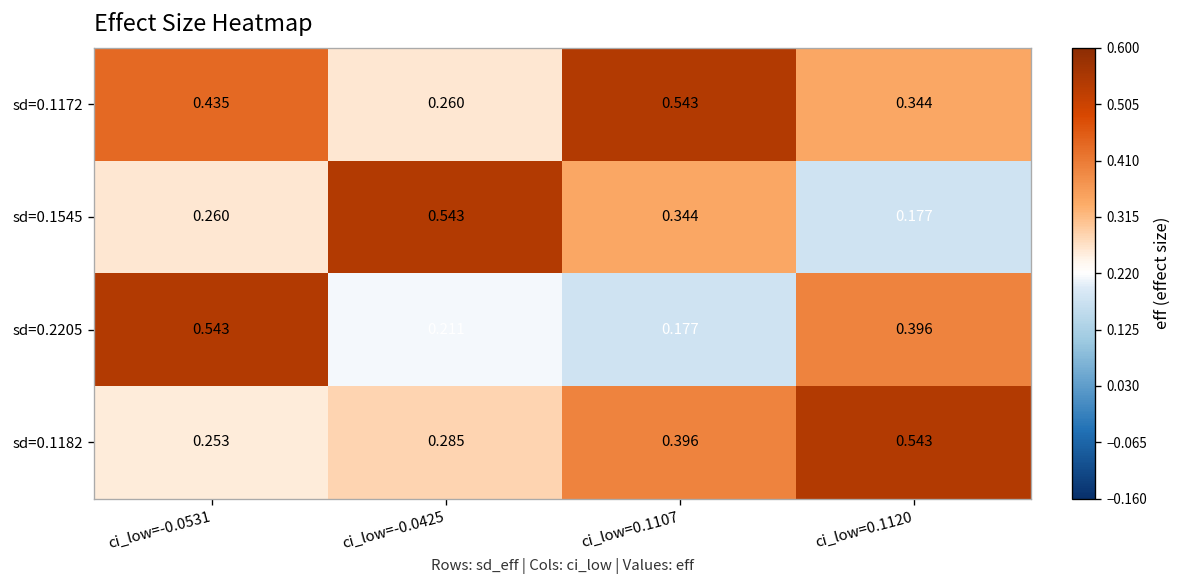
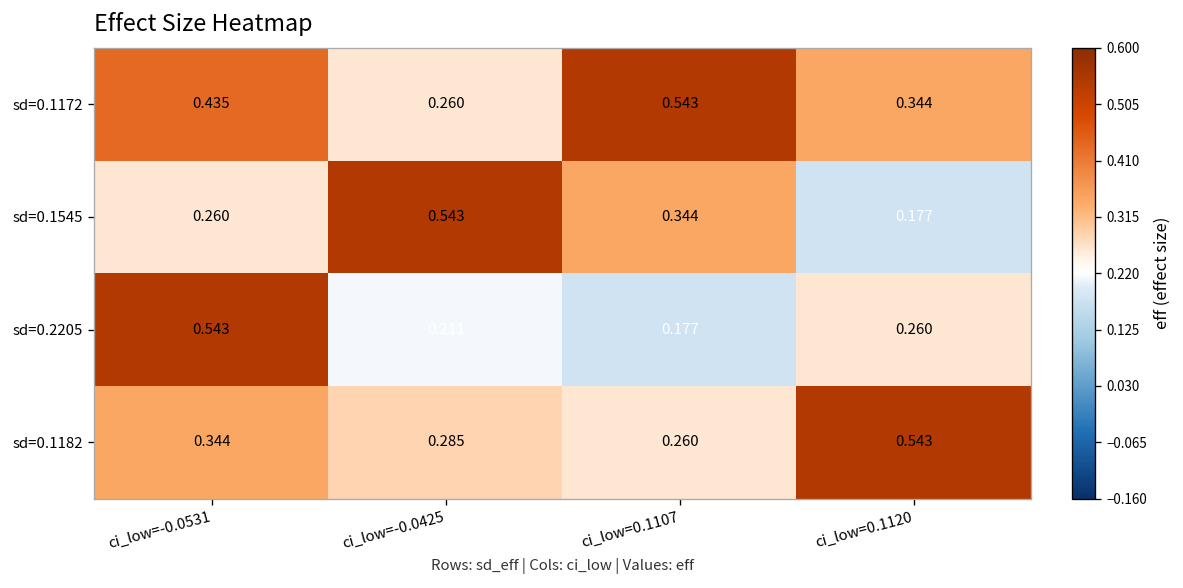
sd=0.2205, ci_low=0.1120: 0.396 -> 0.260
sd=0.1182, ci_low=-0.0531: 0.253 -> 0.344
sd=0.1182, ci_low=0.1107: 0.396 -> 0.260
